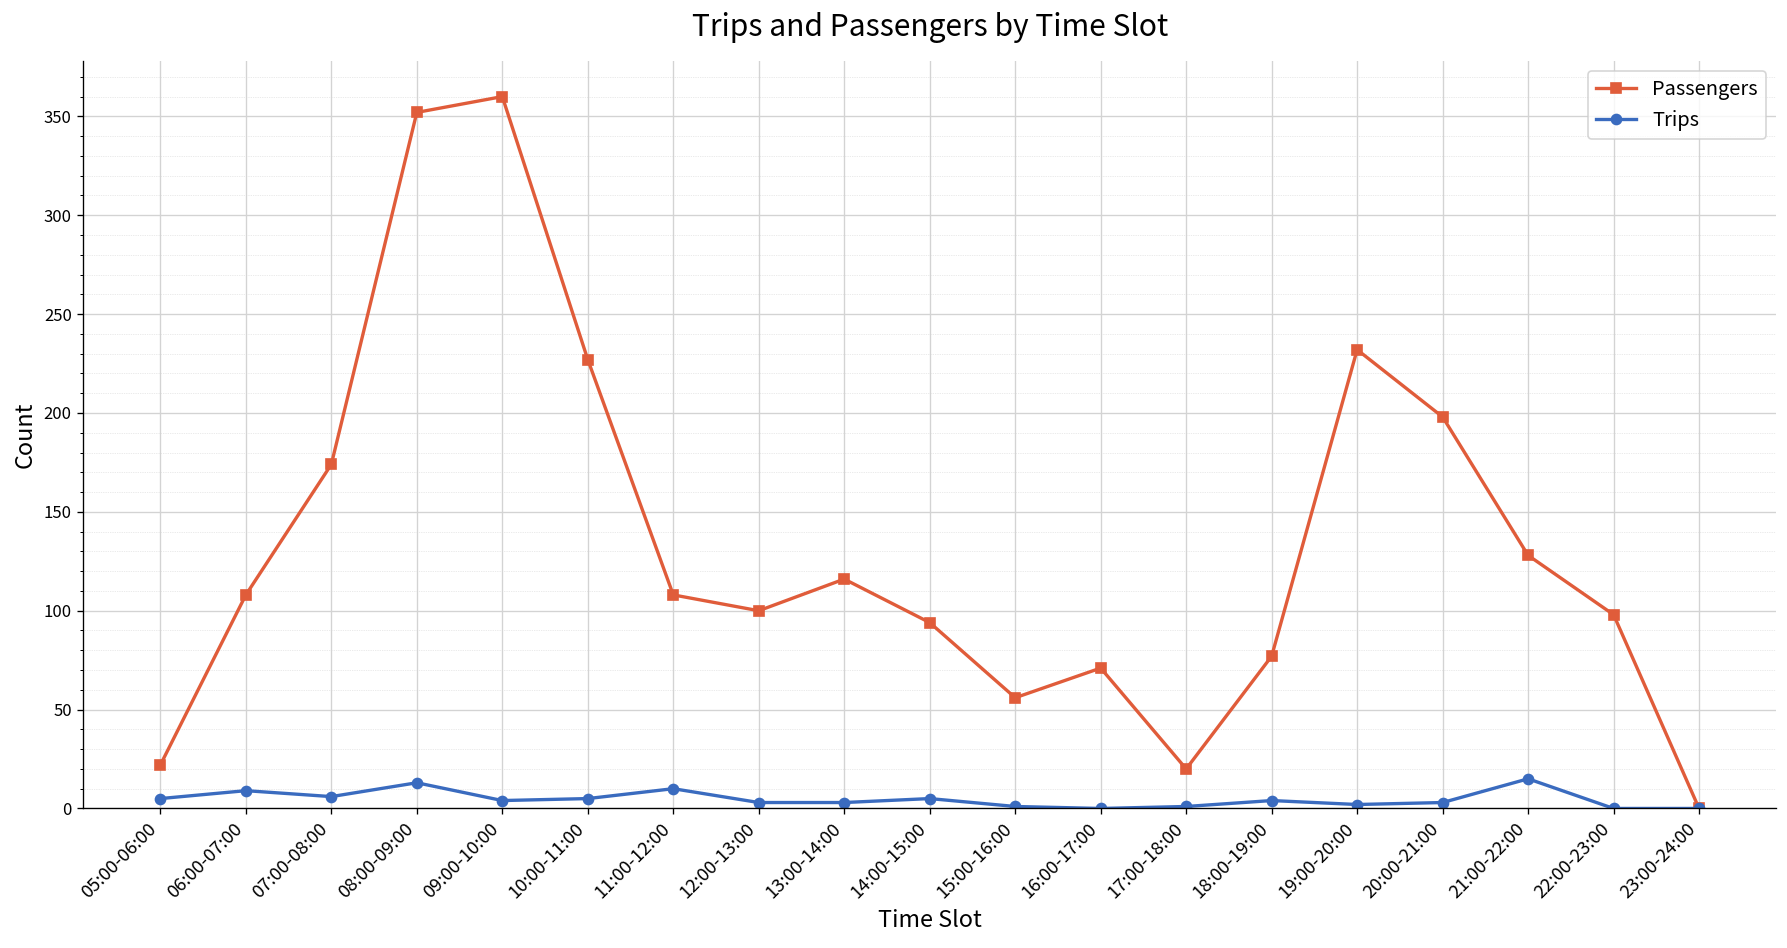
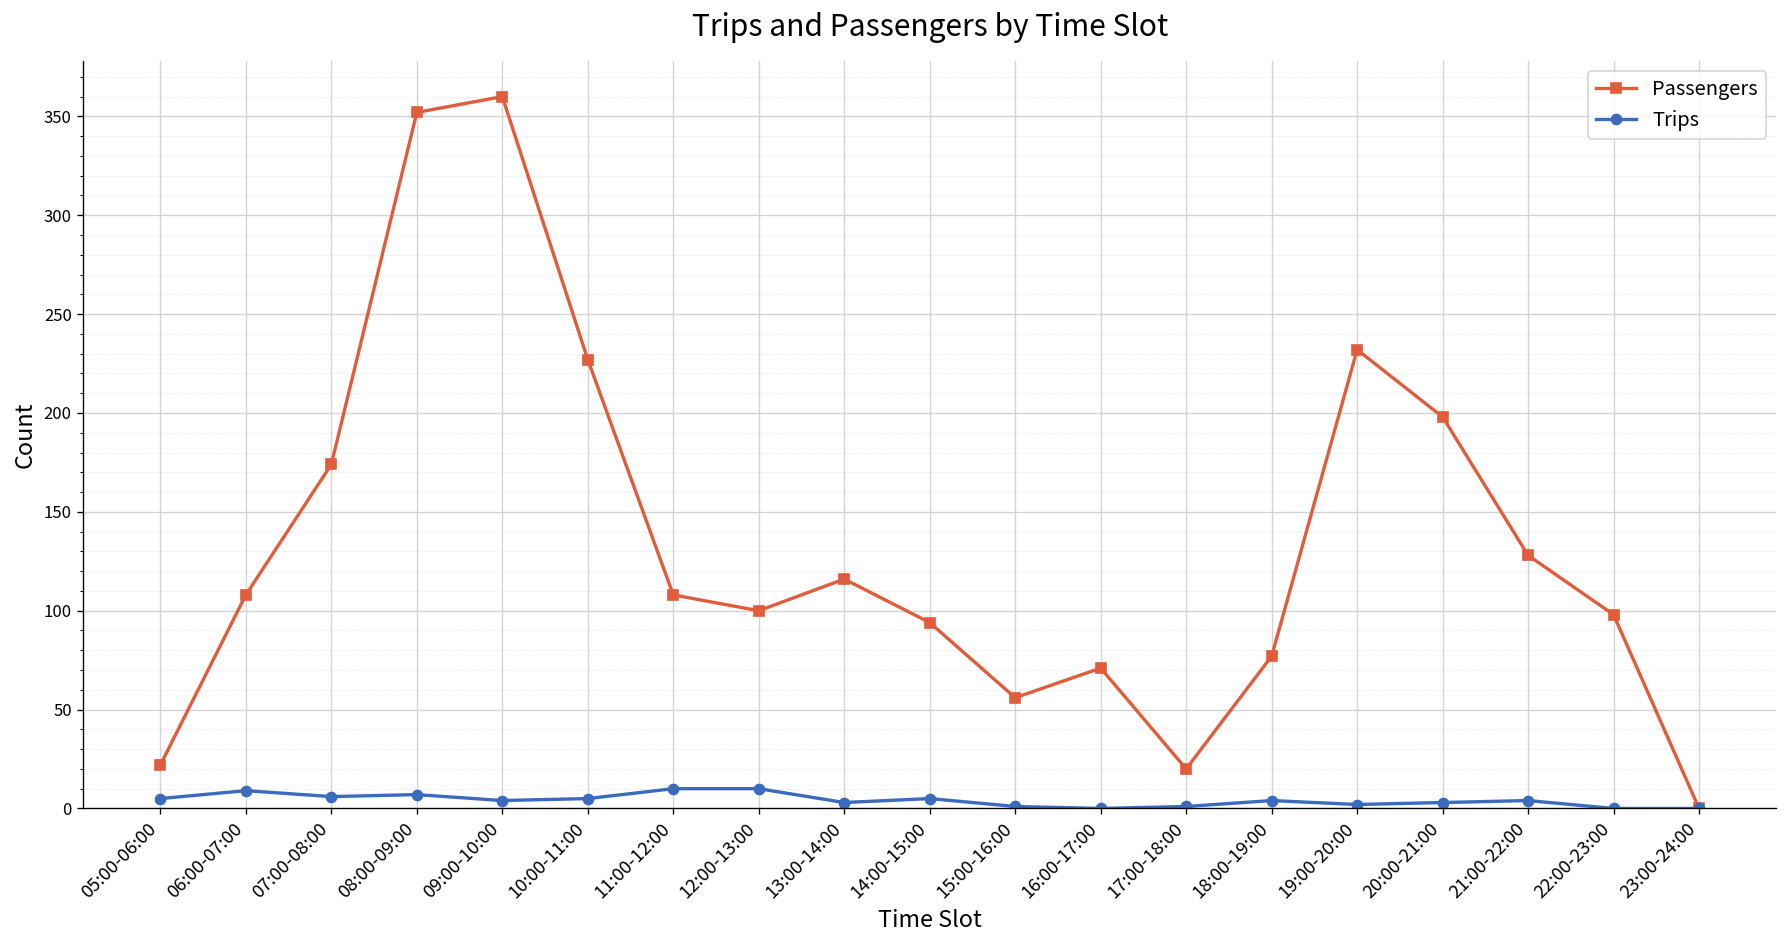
Trips, 08:00-09:00: 13 -> 7
Trips, 12:00-13:00: 3 -> 10
Trips, 21:00-22:00: 15 -> 4
